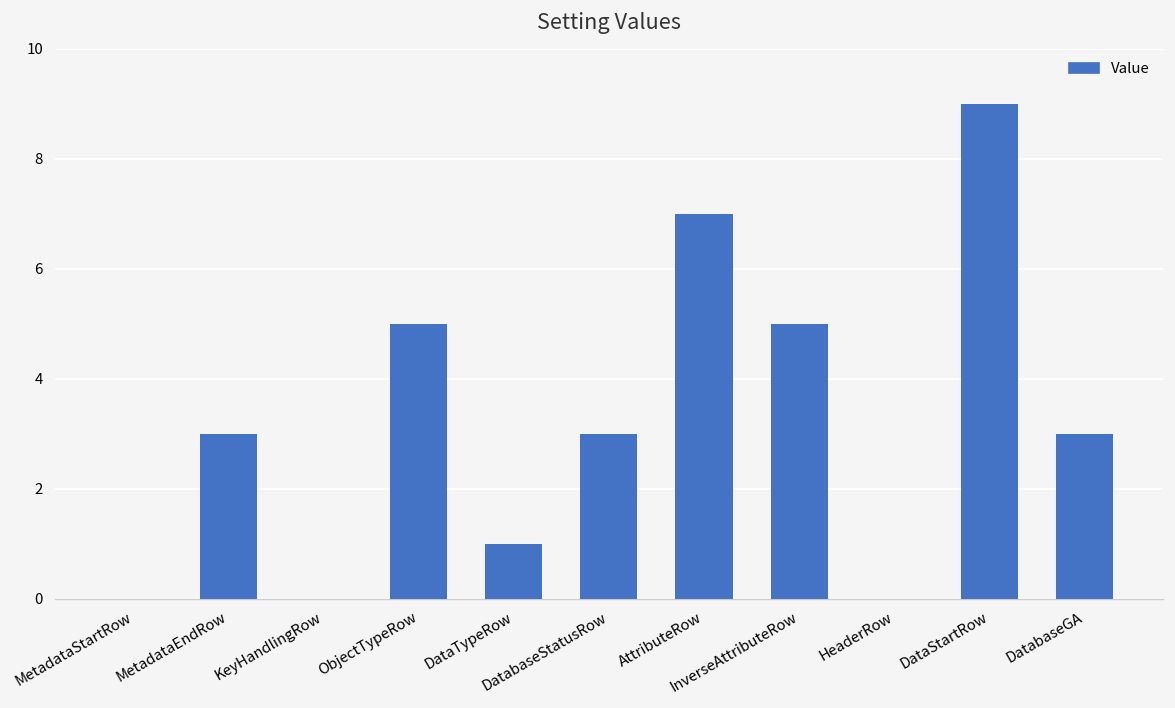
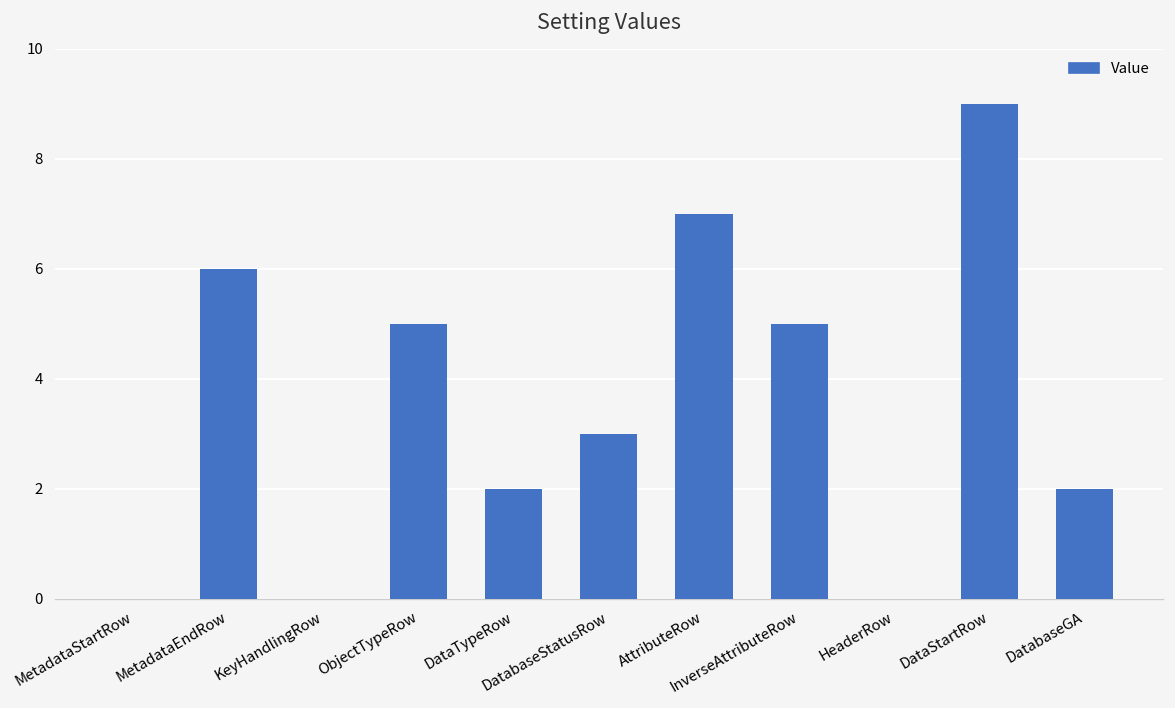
MetadataEndRow: 3 -> 6
DataTypeRow: 1 -> 2
DatabaseGA: 3 -> 2
